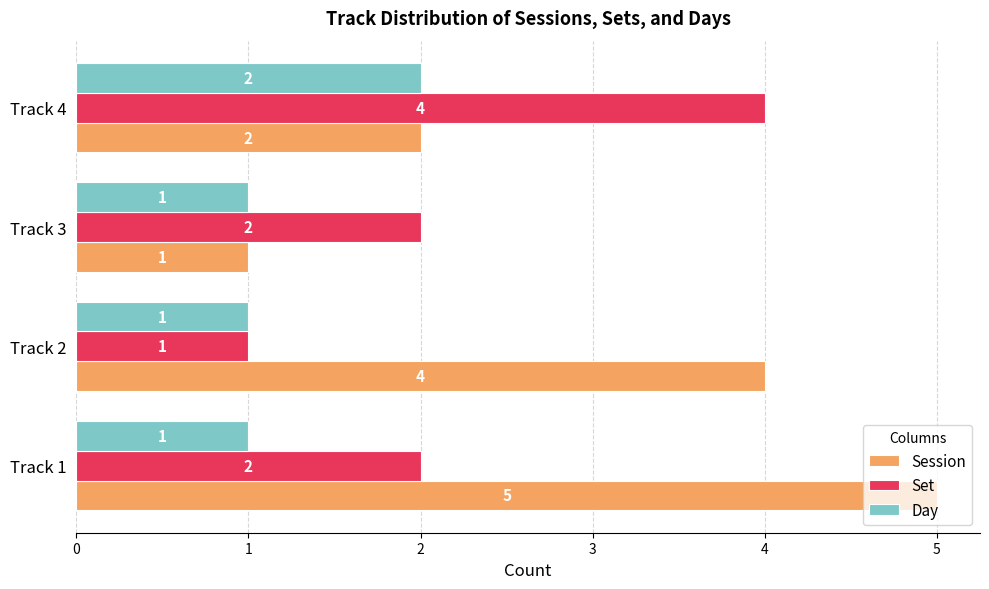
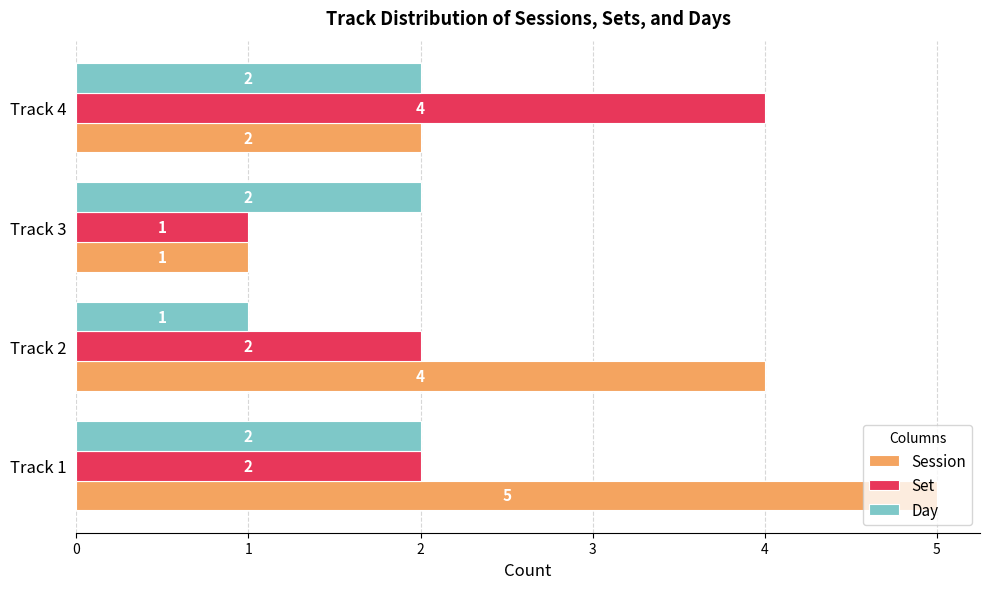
Day, Track 3: 1 -> 2
Set, Track 3: 2 -> 1
Set, Track 2: 1 -> 2
Day, Track 1: 1 -> 2
